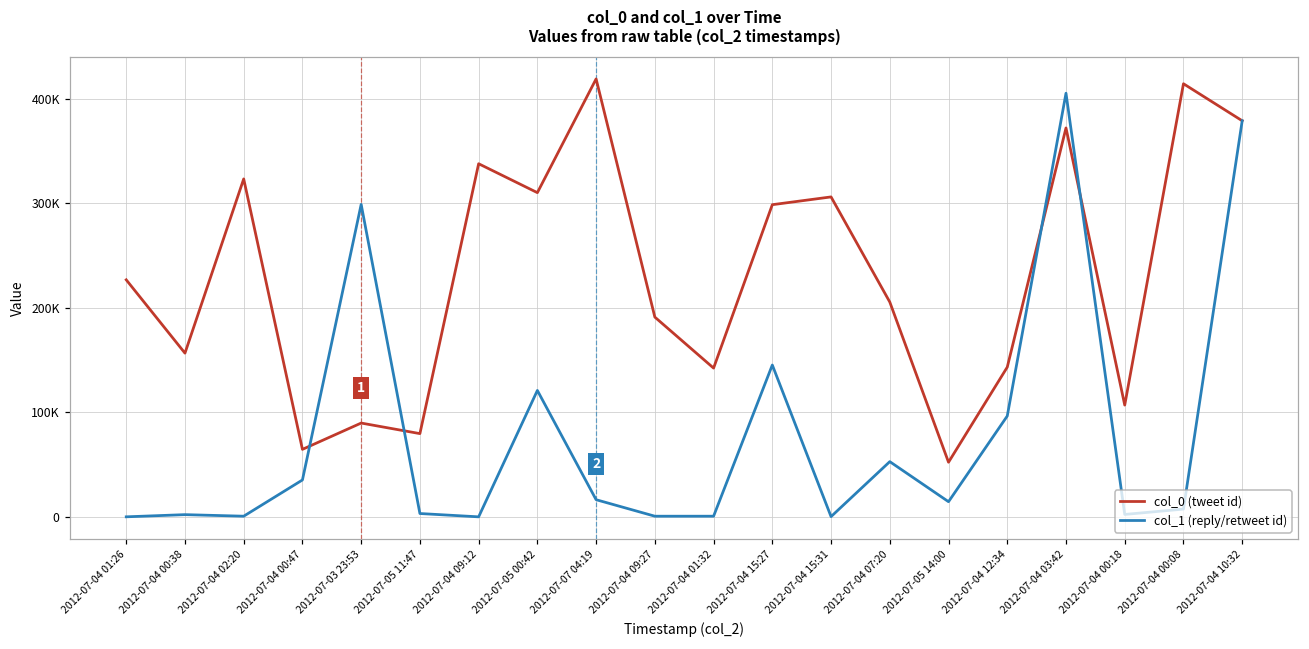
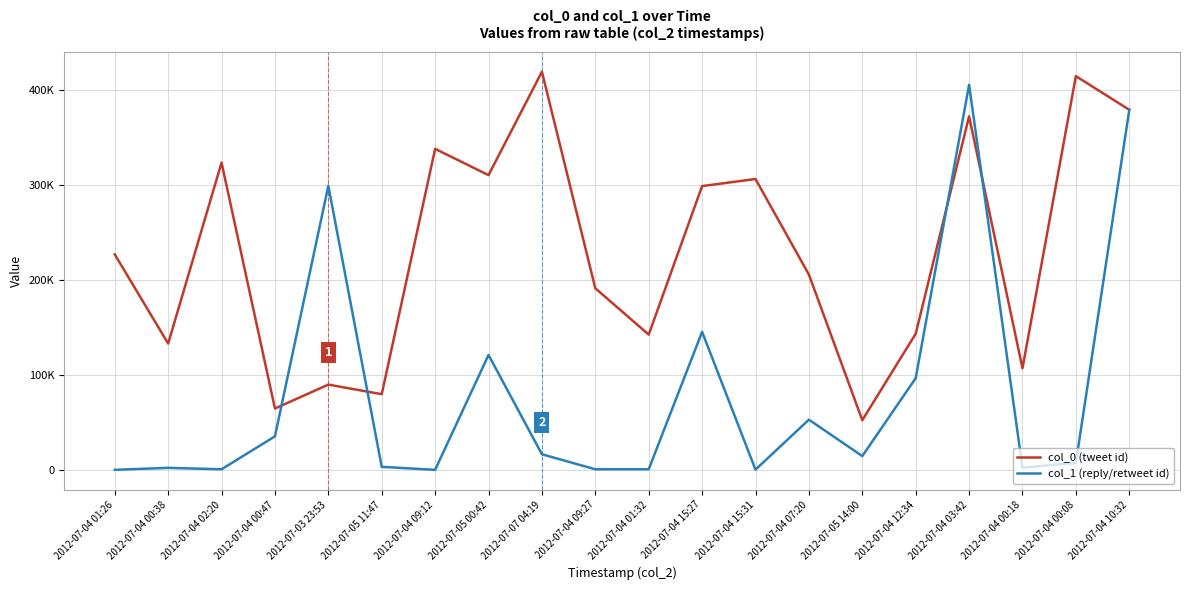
col_0 (tweet id), 2012-07-04 00:38: 160000 -> 130000
